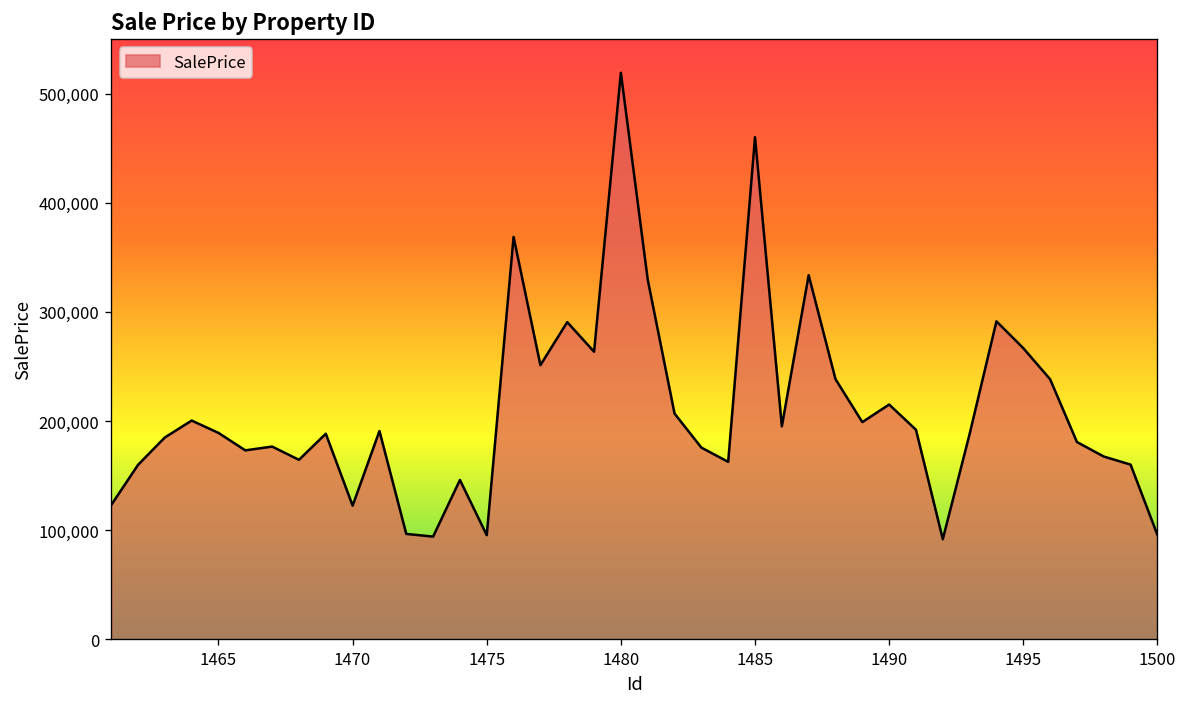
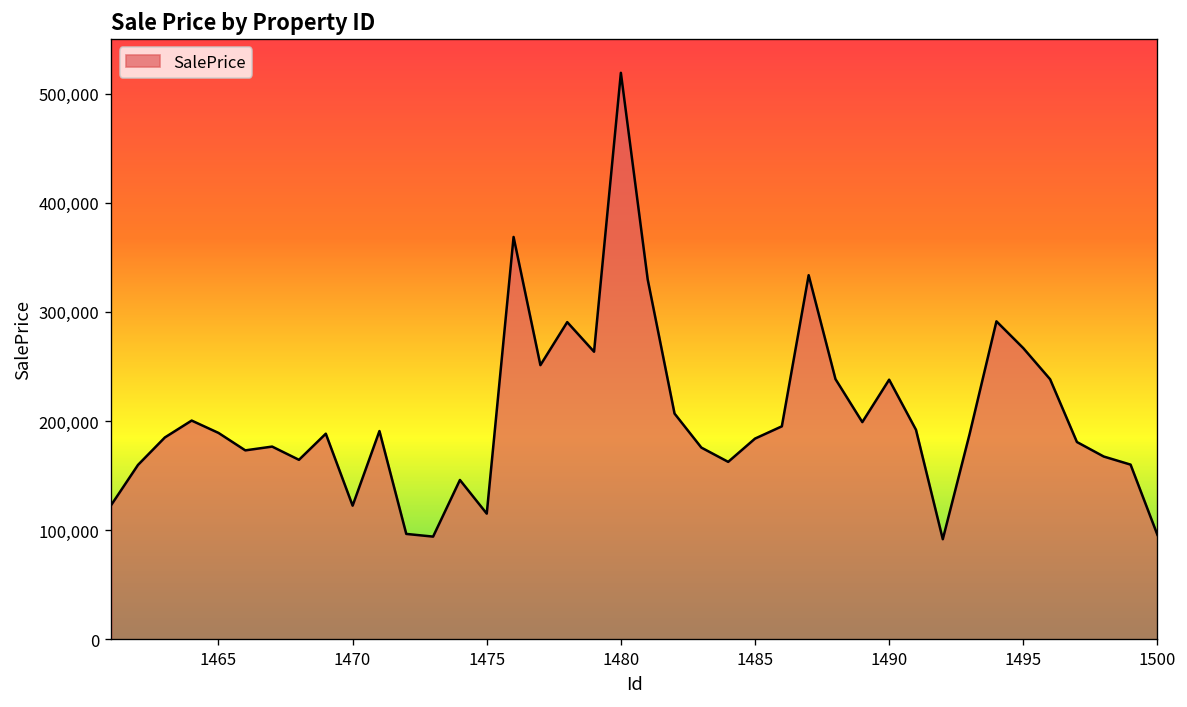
1475: 100,000 -> 120,000
1485: 460,000 -> 180,000
1490: 220,000 -> 240,000
